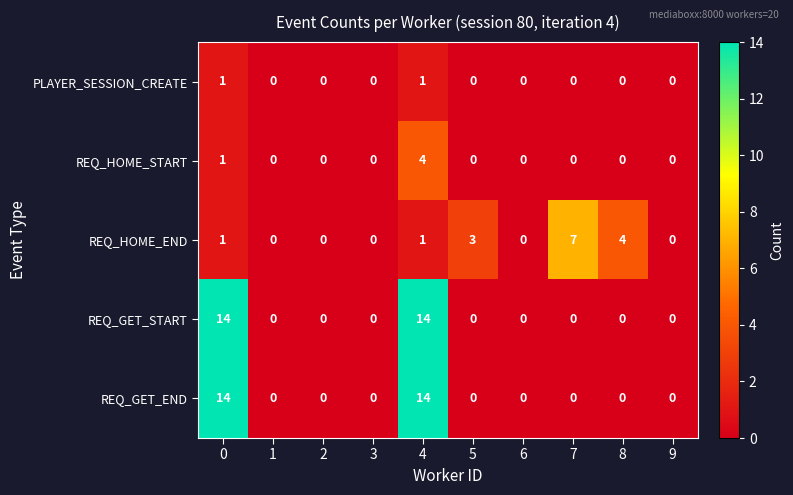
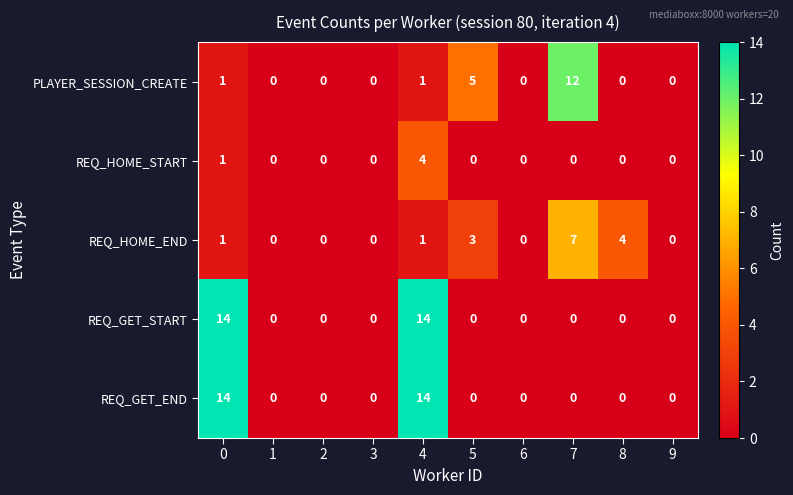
PLAYER_SESSION_CREATE, 5: 0 -> 5
PLAYER_SESSION_CREATE, 7: 0 -> 12
